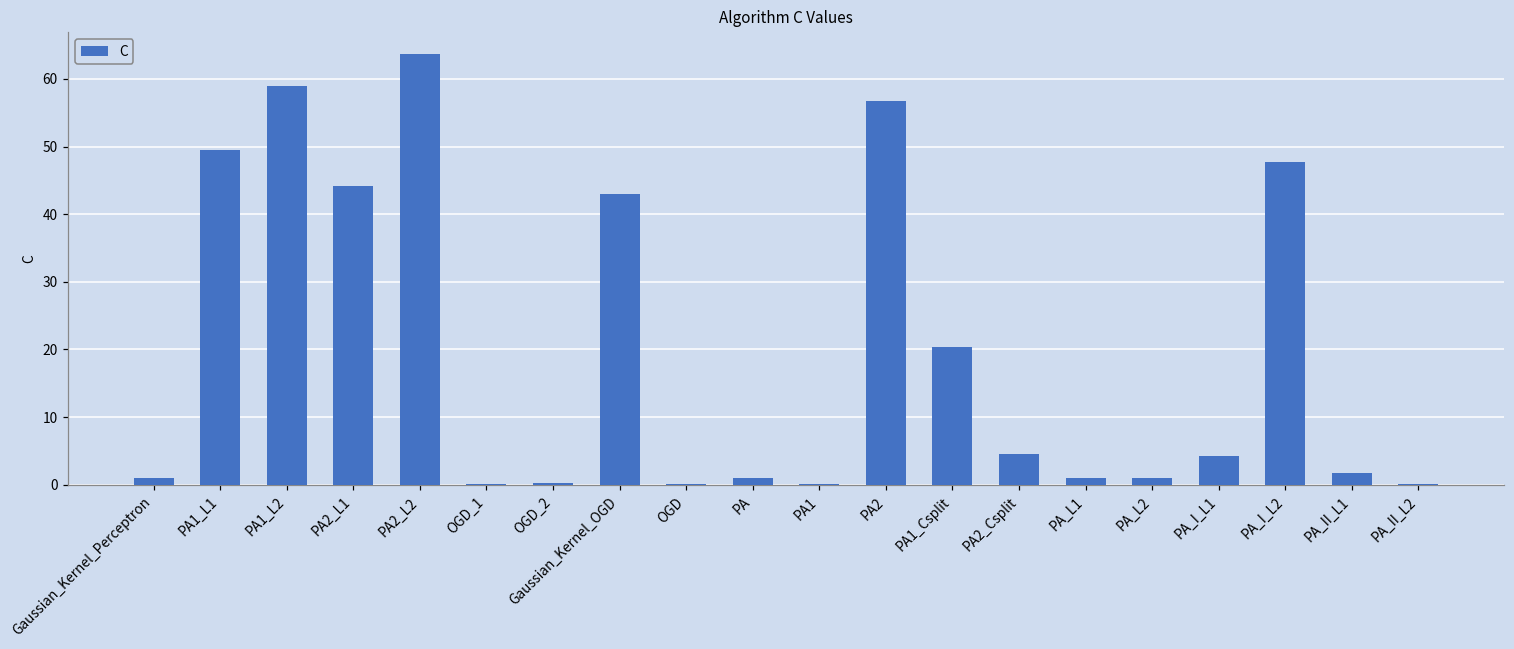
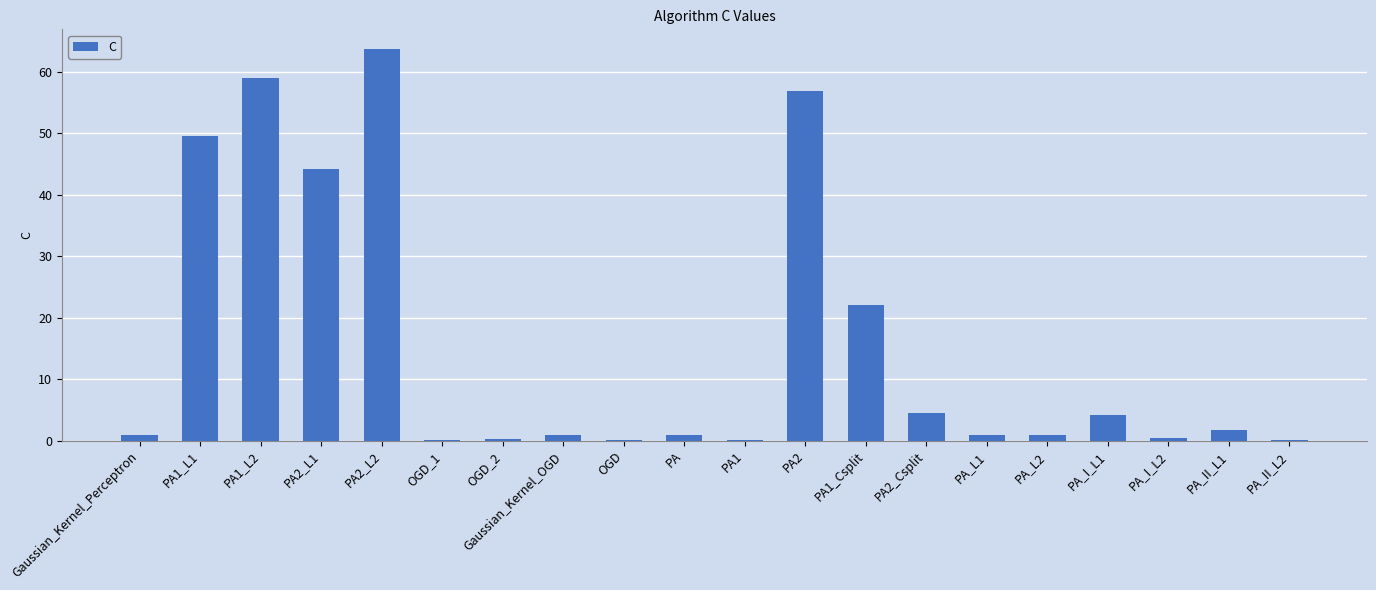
Gaussian_Kernel_OGD: 43 -> 1
PA1_Csplit: 20 -> 22
PA_I_L2: 48 -> 0
